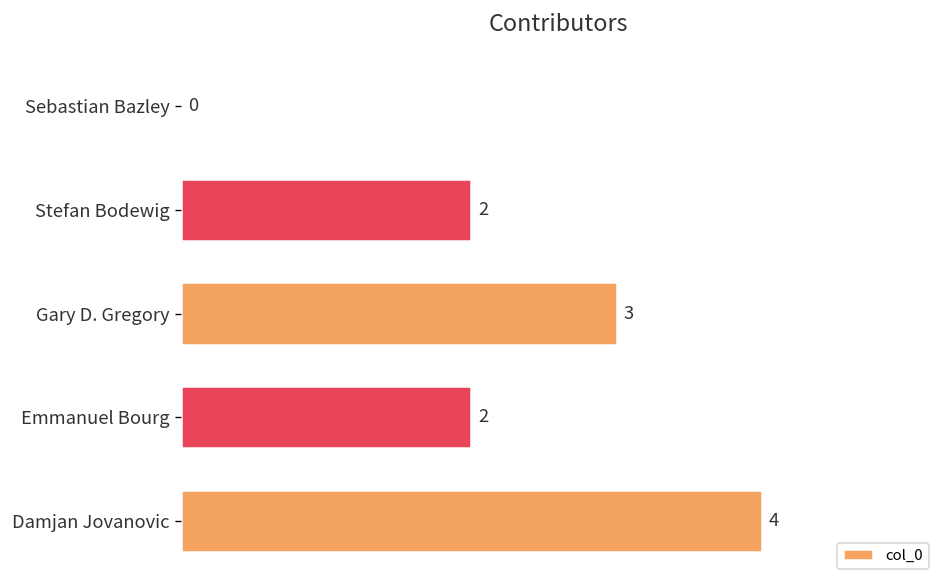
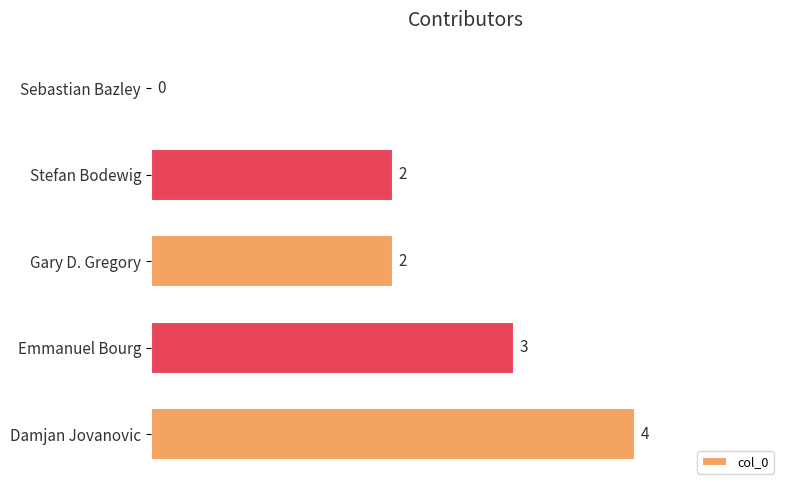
Gary D. Gregory: 3 -> 2
Emmanuel Bourg: 2 -> 3
